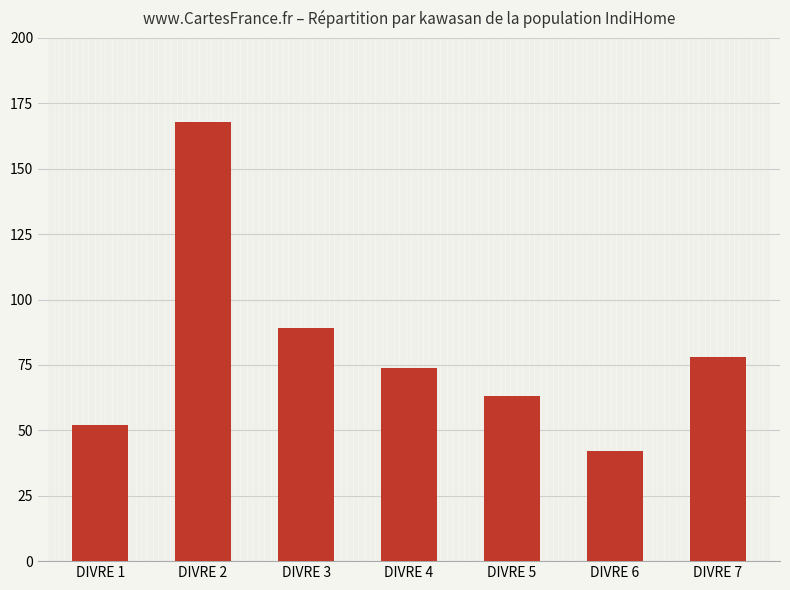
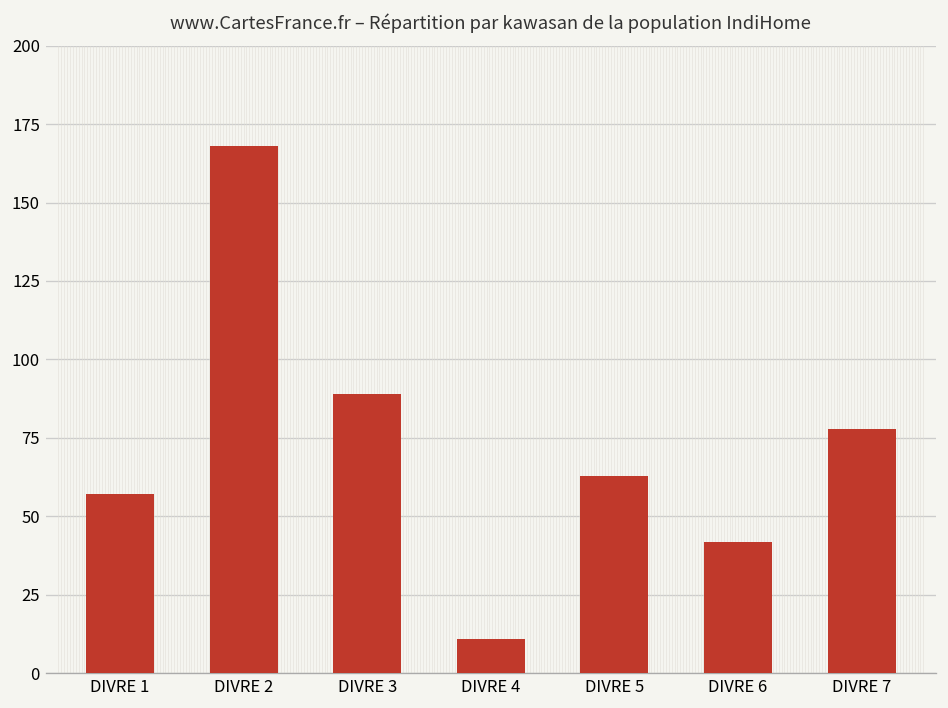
DIVRE 1: 52 -> 57
DIVRE 4: 74 -> 11
